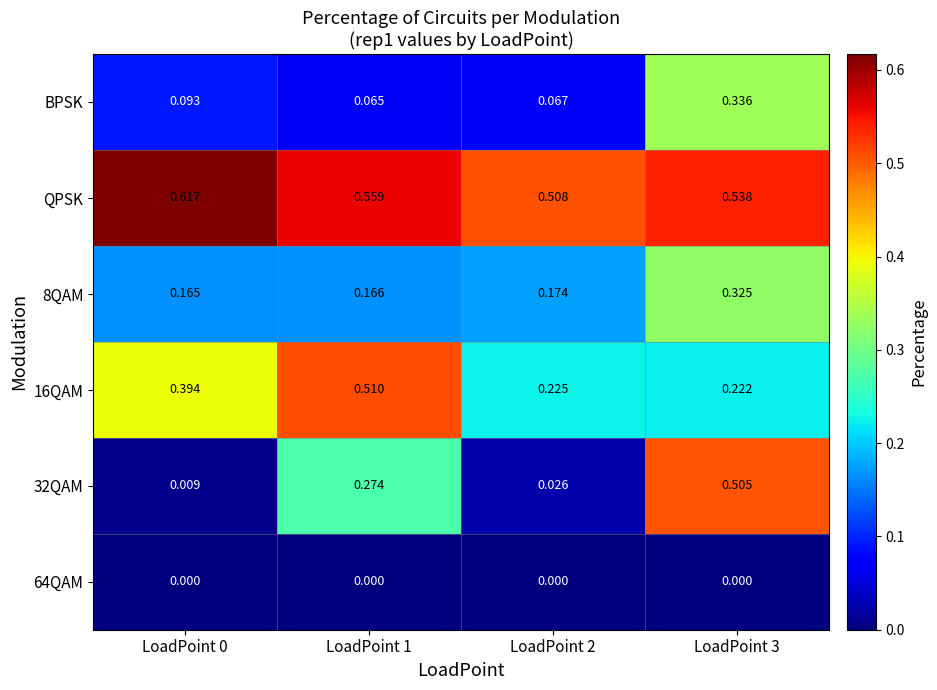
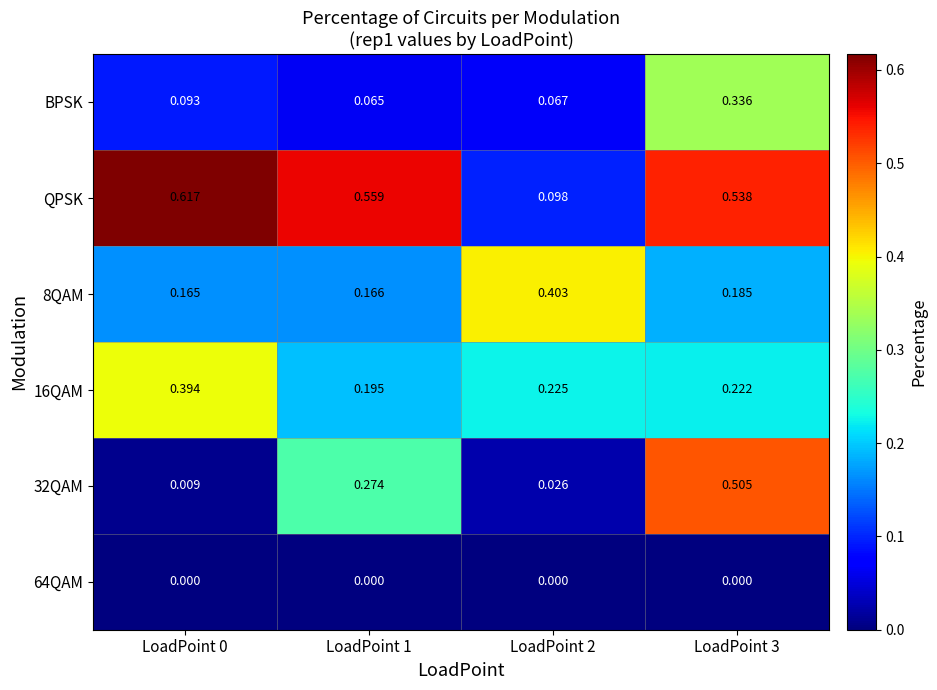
QPSK, LoadPoint 2: 0.508 -> 0.098
8QAM, LoadPoint 2: 0.174 -> 0.403
8QAM, LoadPoint 3: 0.325 -> 0.185
16QAM, LoadPoint 1: 0.510 -> 0.195
